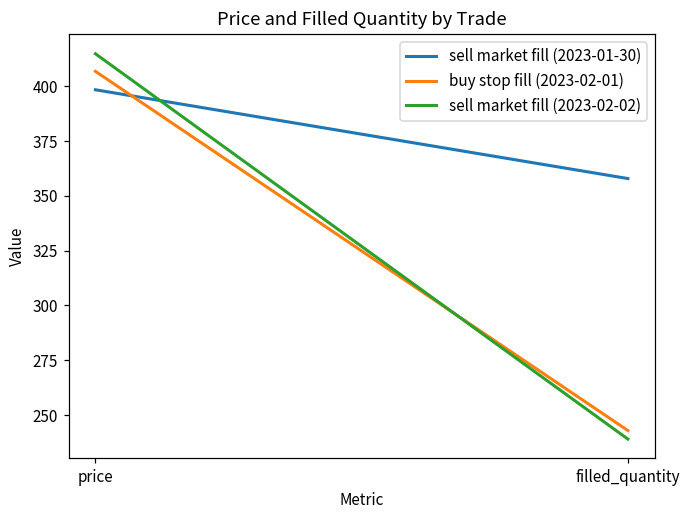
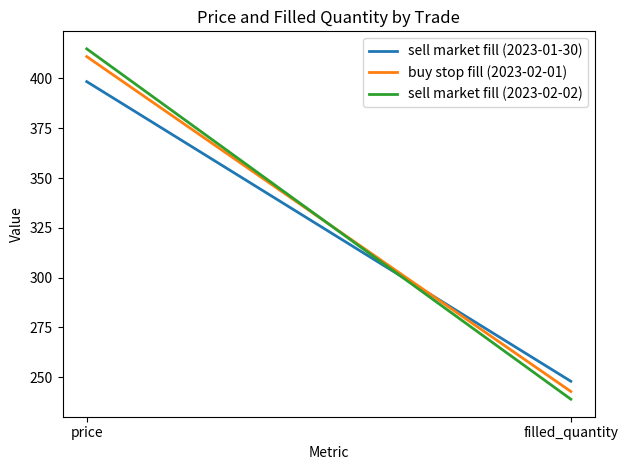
buy stop fill (2023-02-01), price: 407 -> 411
sell market fill (2023-01-30), filled_quantity: 358 -> 248
